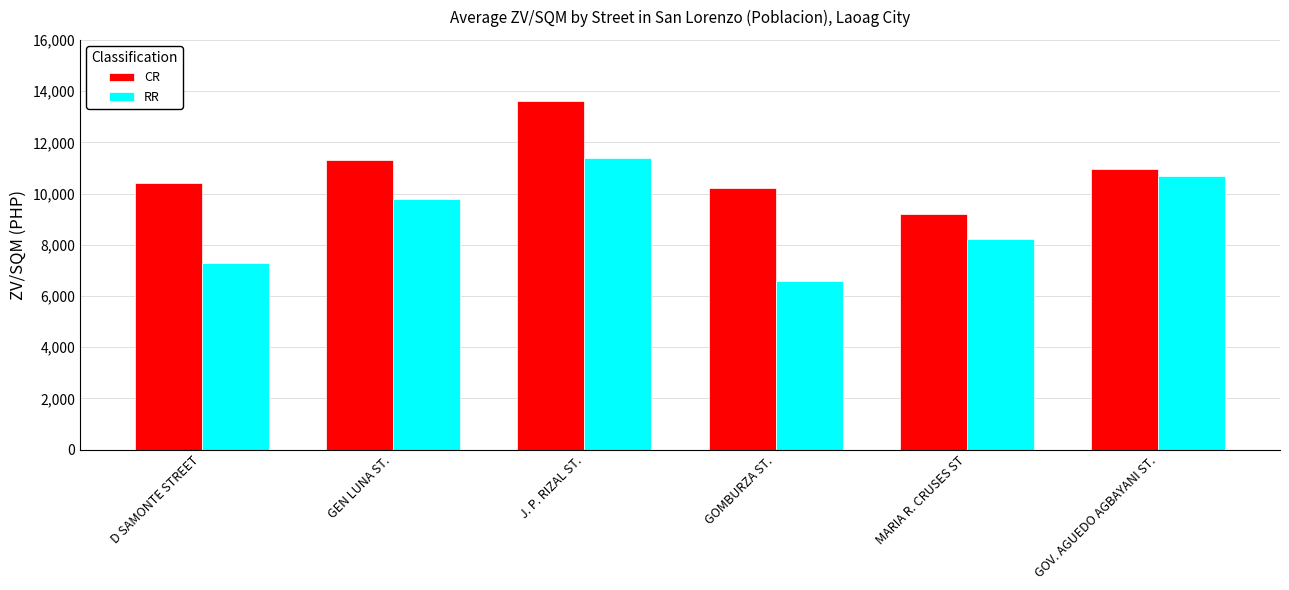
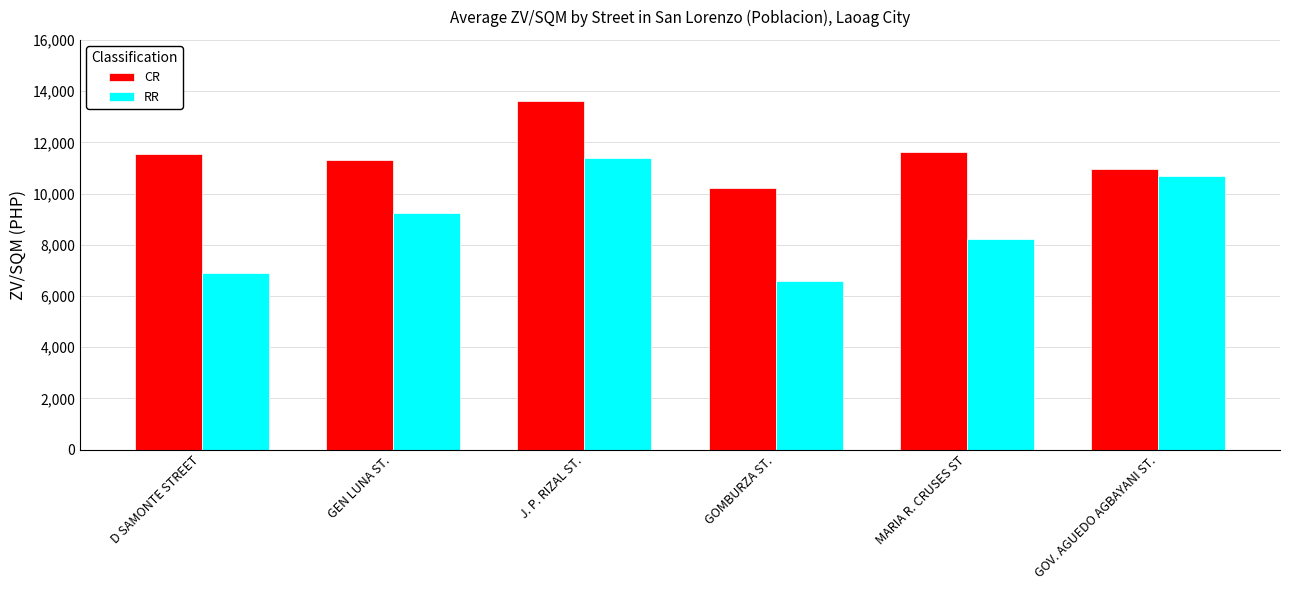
CR, D SAMONTE STREET: 10,400 -> 11,500
RR, D SAMONTE STREET: 7,300 -> 6,900
RR, GEN LUNA ST.: 9,800 -> 9,200
CR, MARIA R. CRUSES ST: 9,200 -> 11,600
